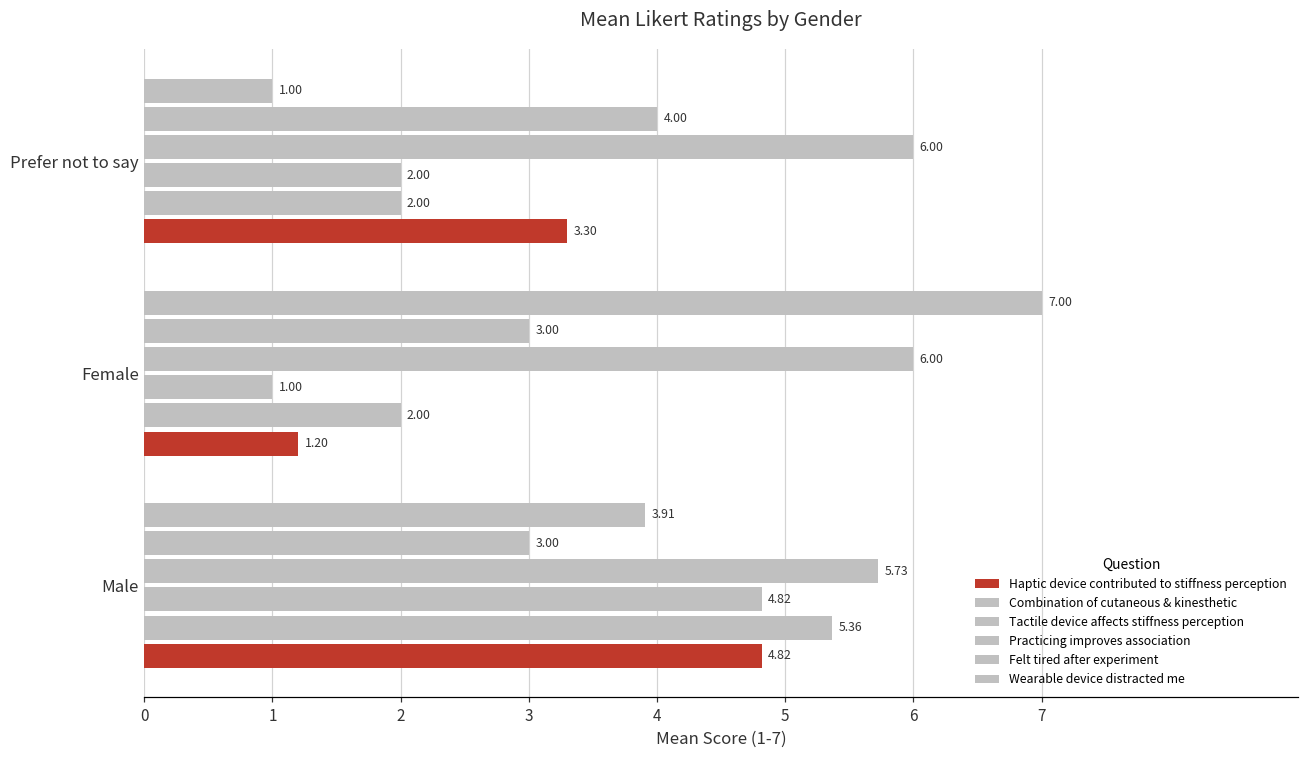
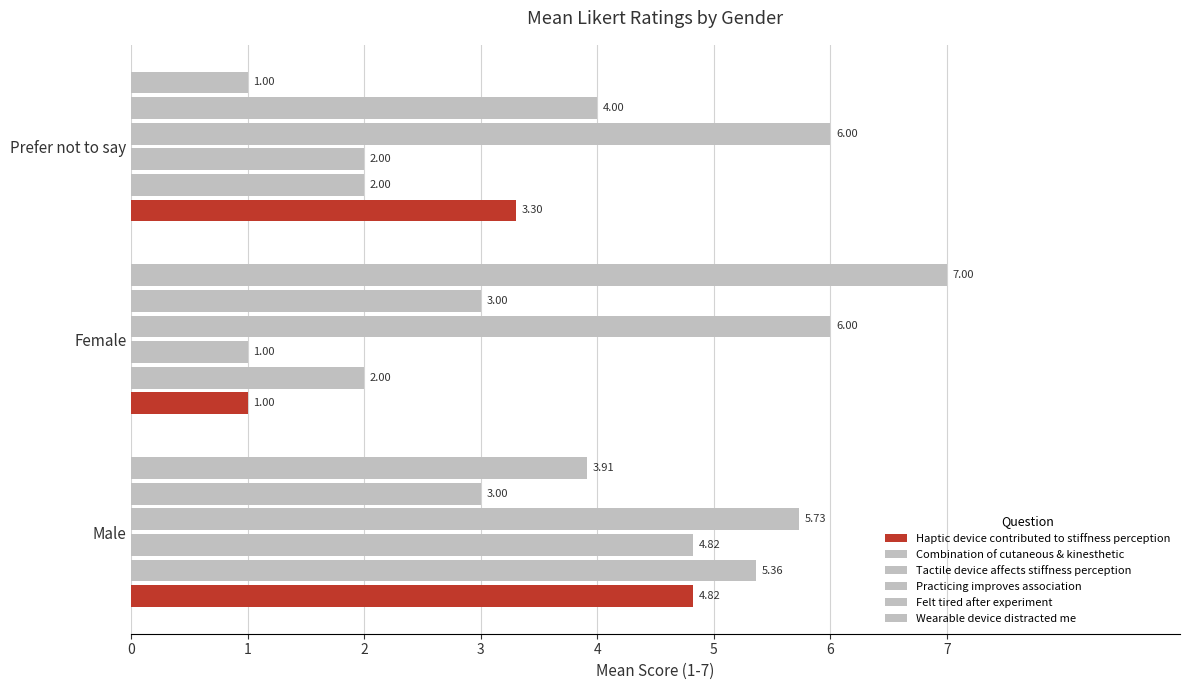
Haptic device contributed to stiffness perception, Female: 1.20 -> 1.00
